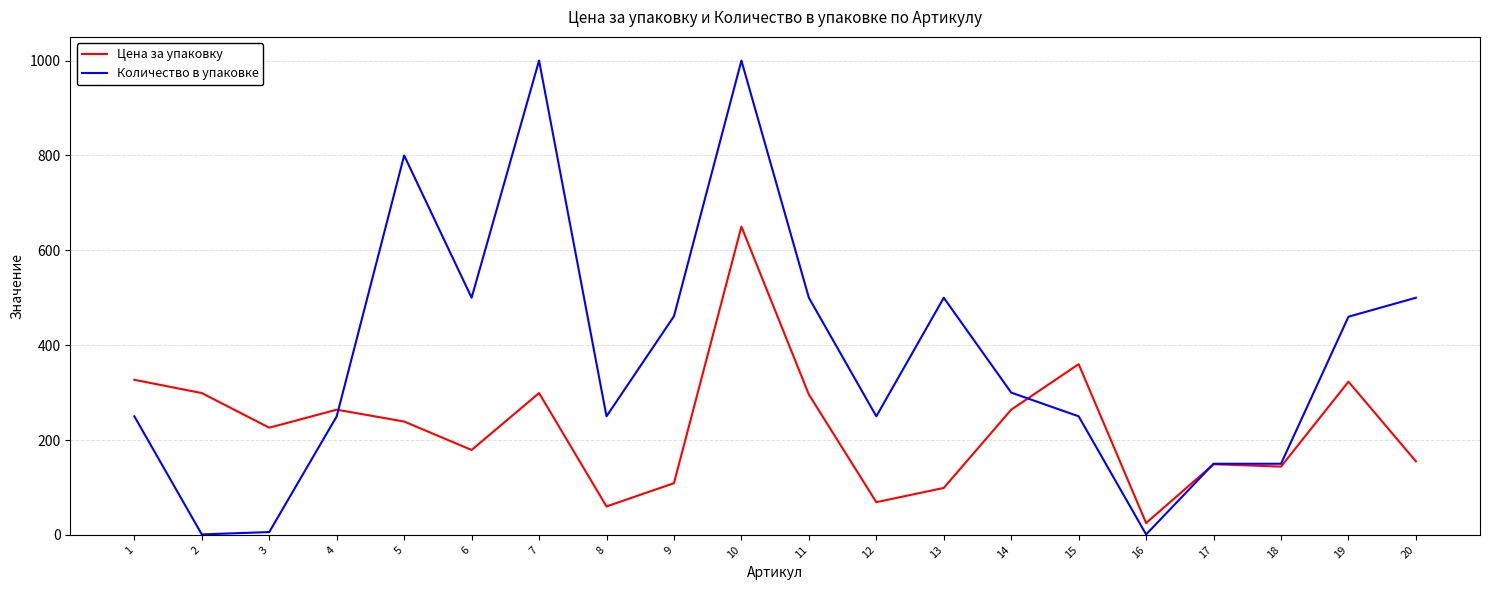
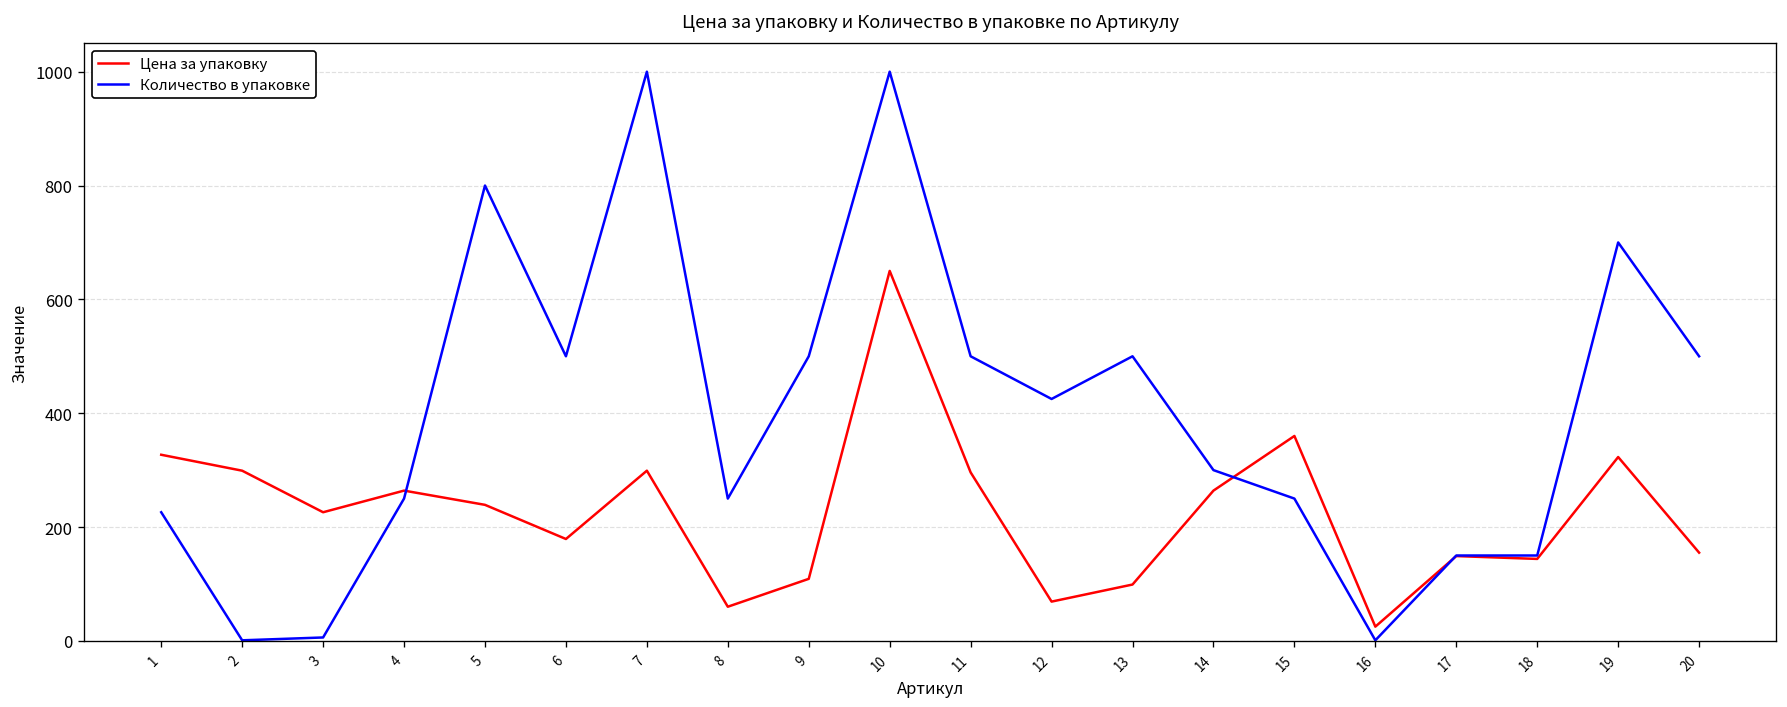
Количество в упаковке, 1: 250 -> 230
Количество в упаковке, 9: 460 -> 500
Количество в упаковке, 12: 250 -> 430
Количество в упаковке, 19: 460 -> 700
